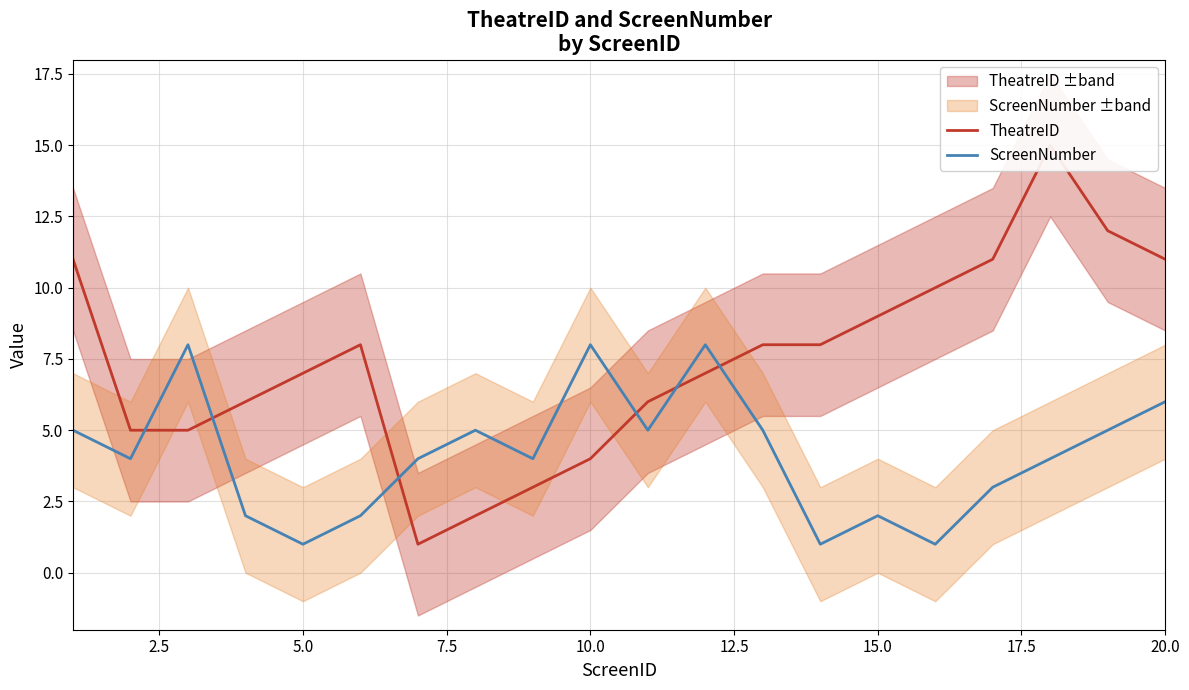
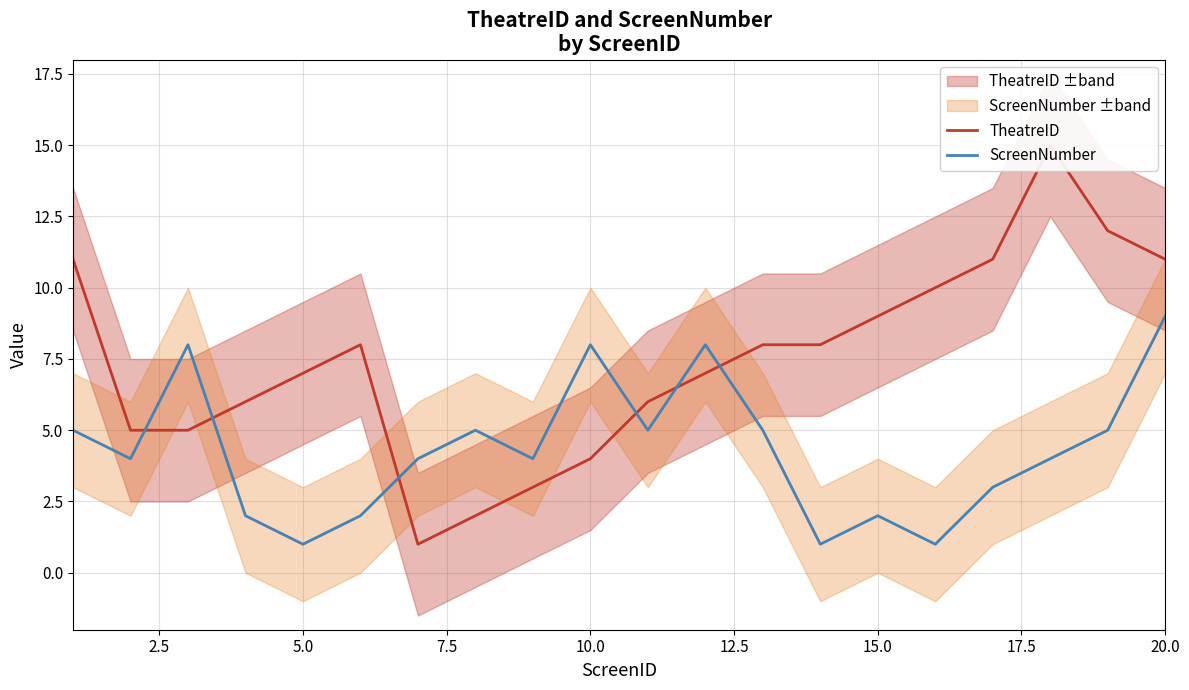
ScreenNumber, 20.0: 6 -> 9
